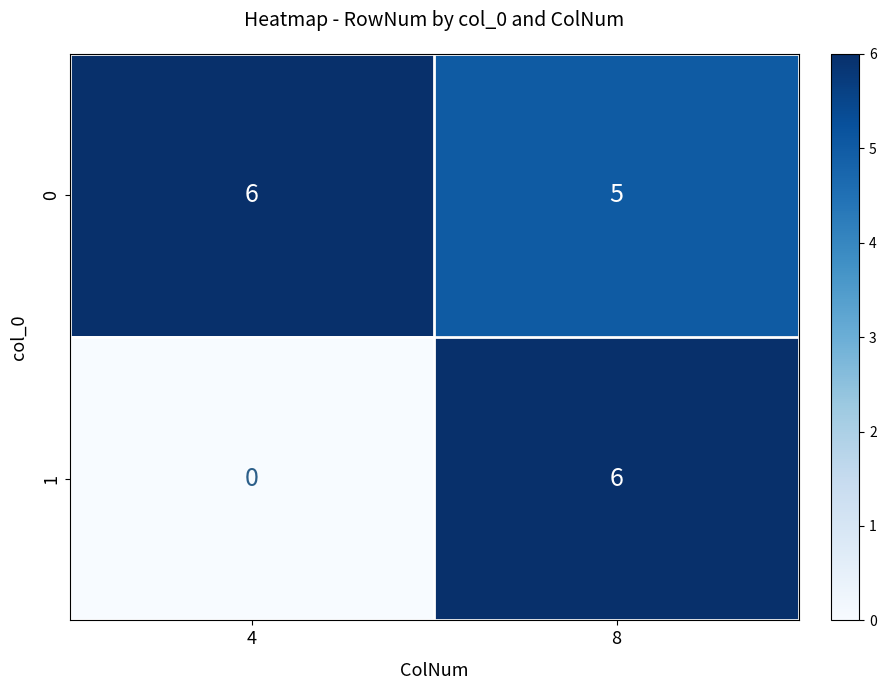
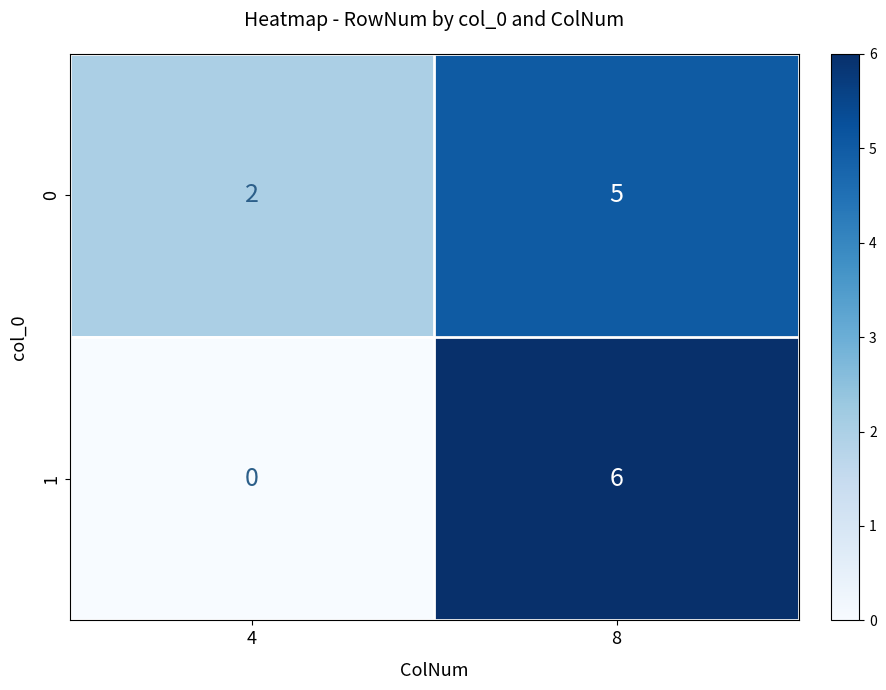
0, 4: 6 -> 2
